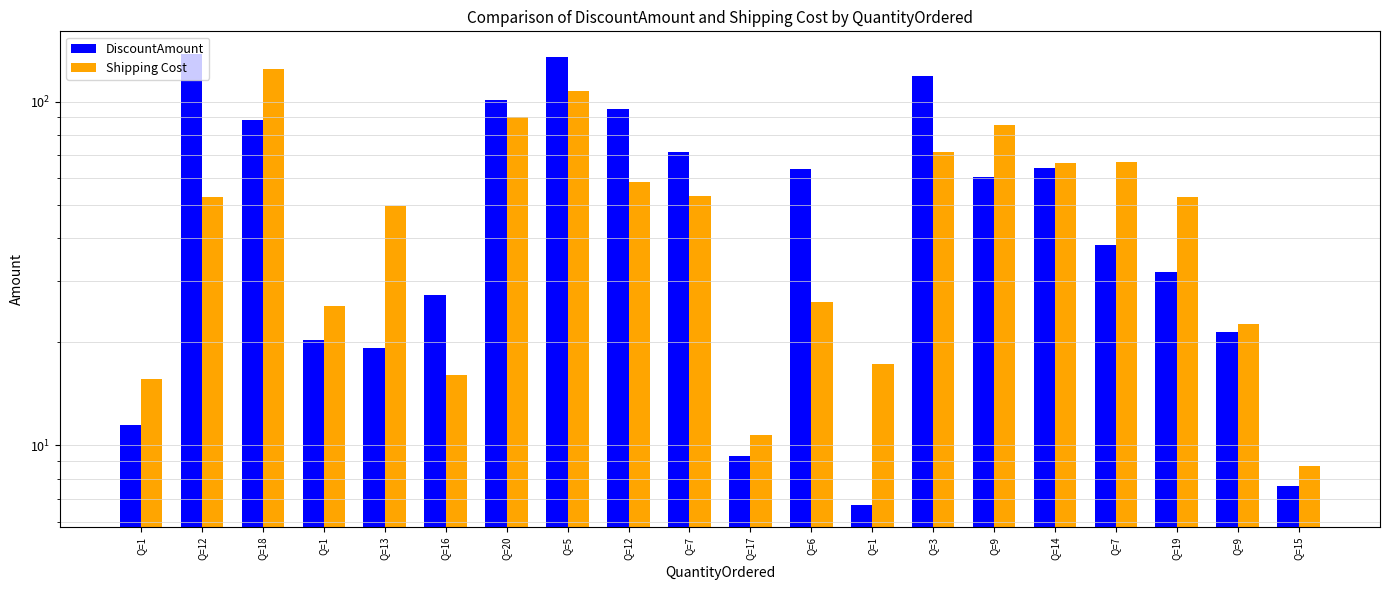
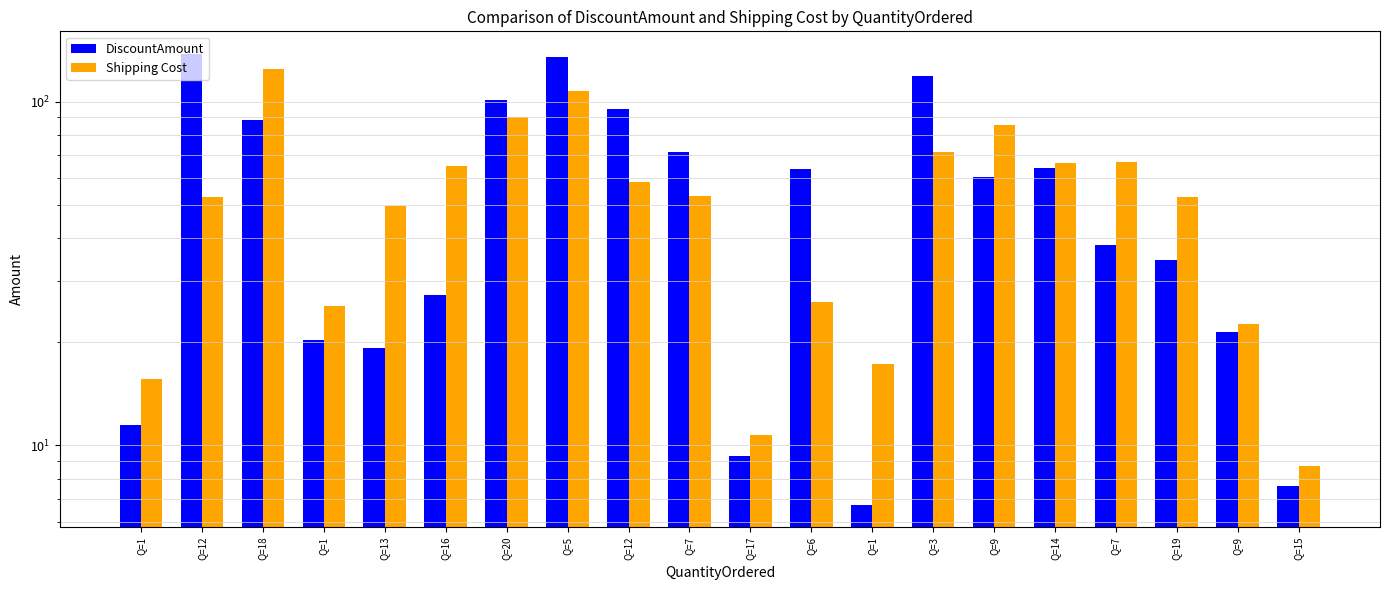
Shipping Cost, Q=16: 16 -> 65
DiscountAmount, Q=19: 32 -> 35
